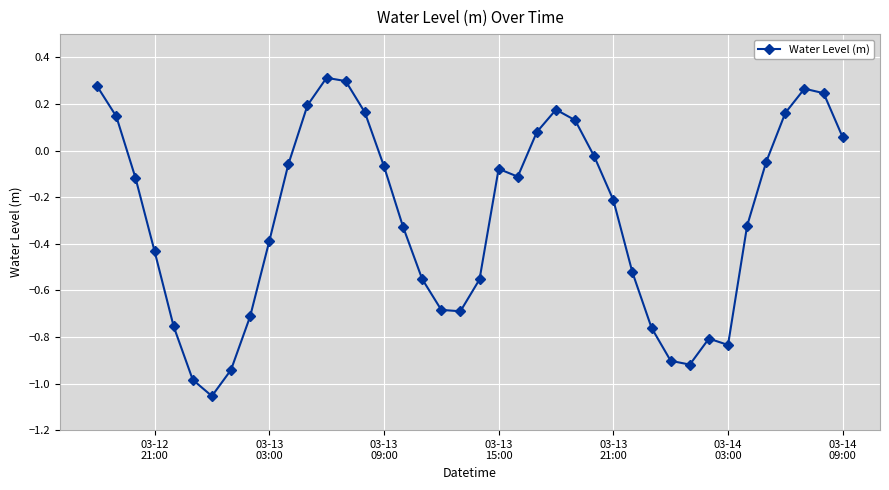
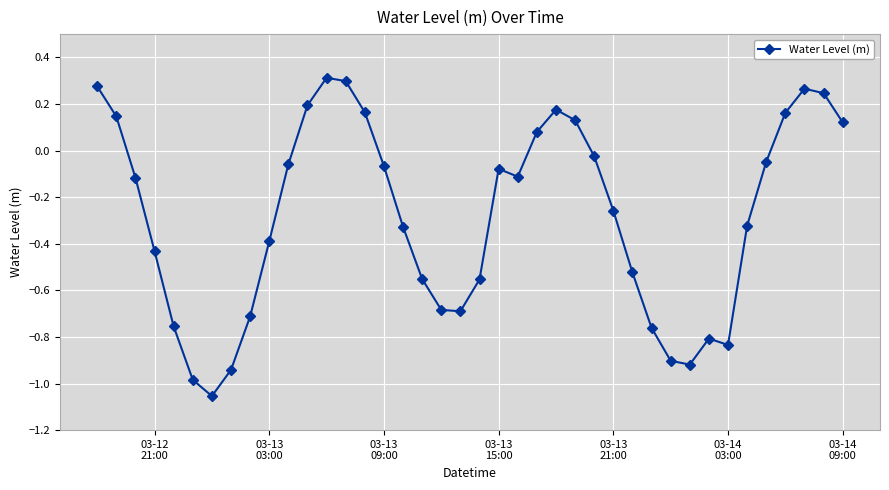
03-13 21:00: -0.21 -> -0.26
03-14 09:00: 0.06 -> 0.12
